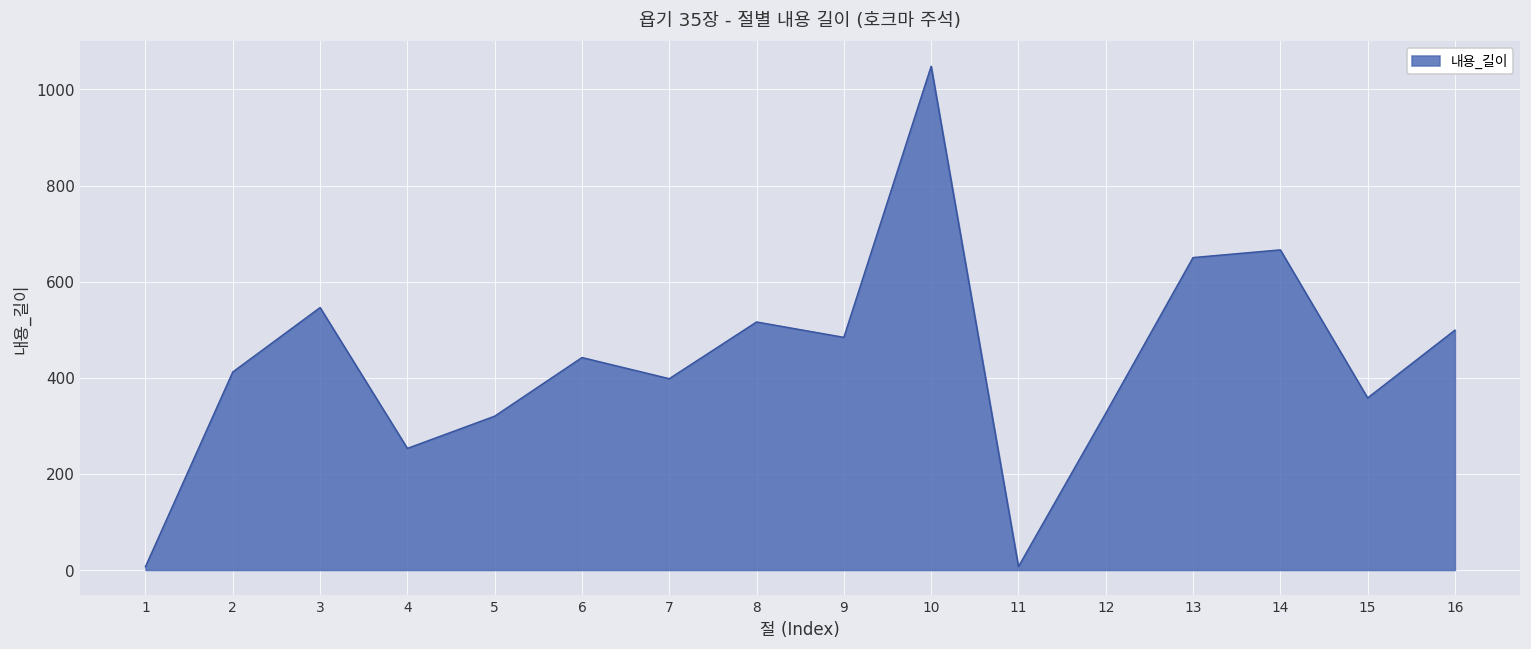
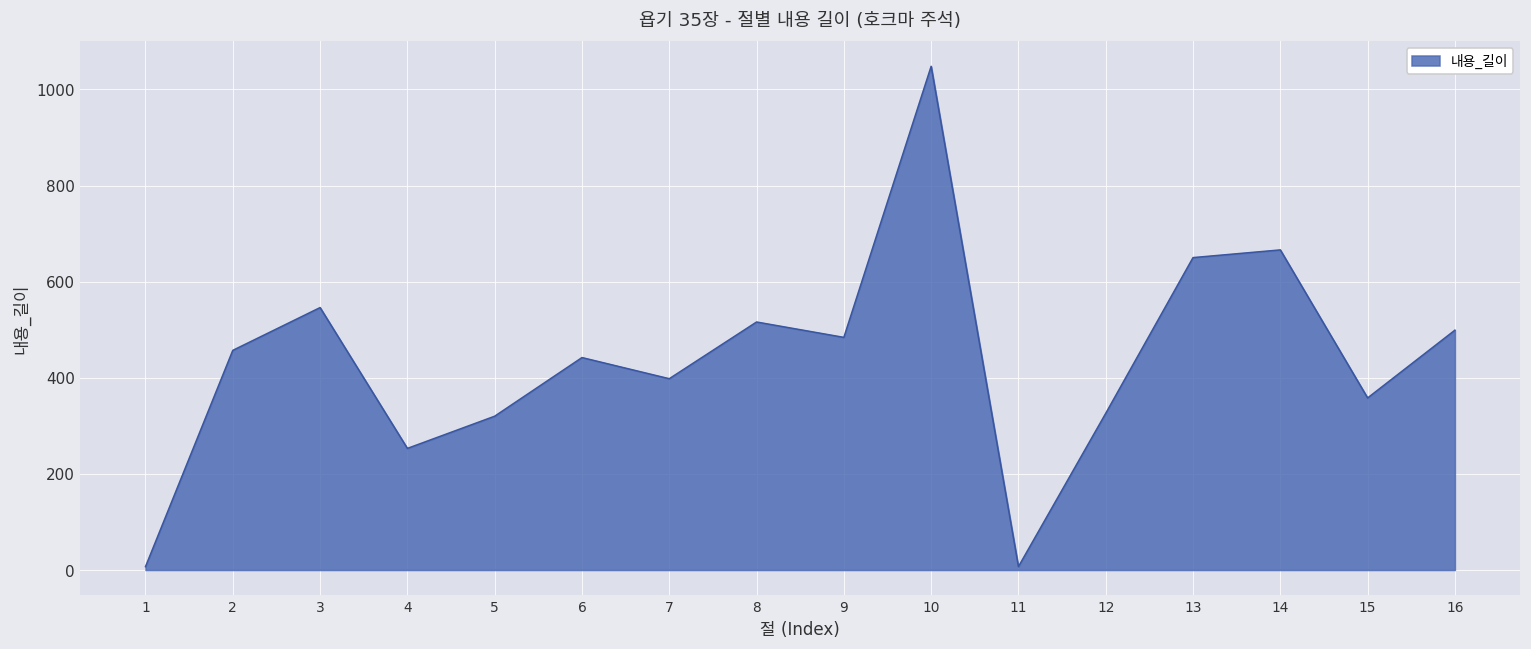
2: 410 -> 460
